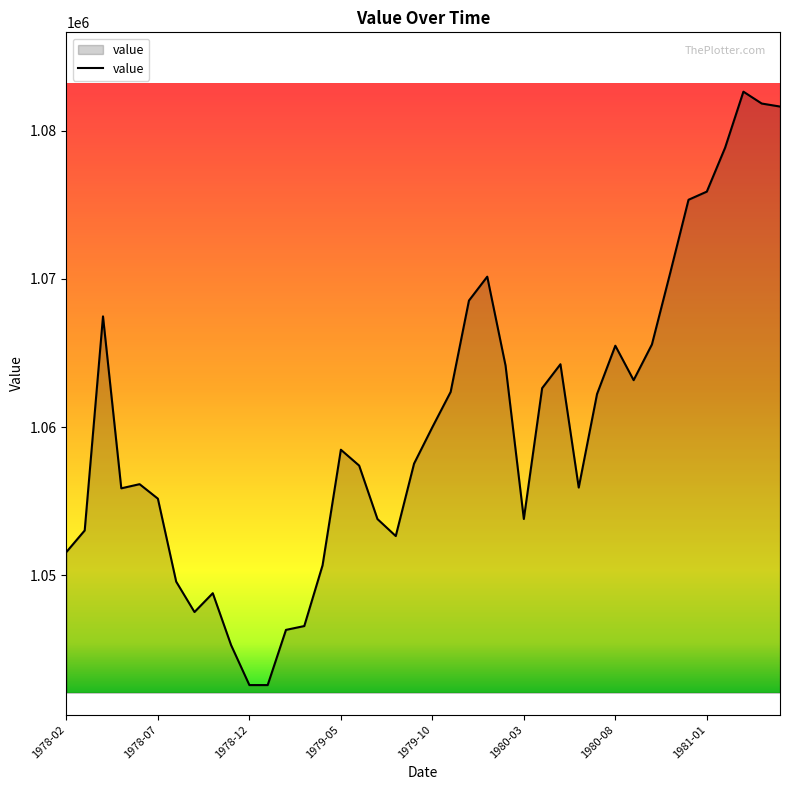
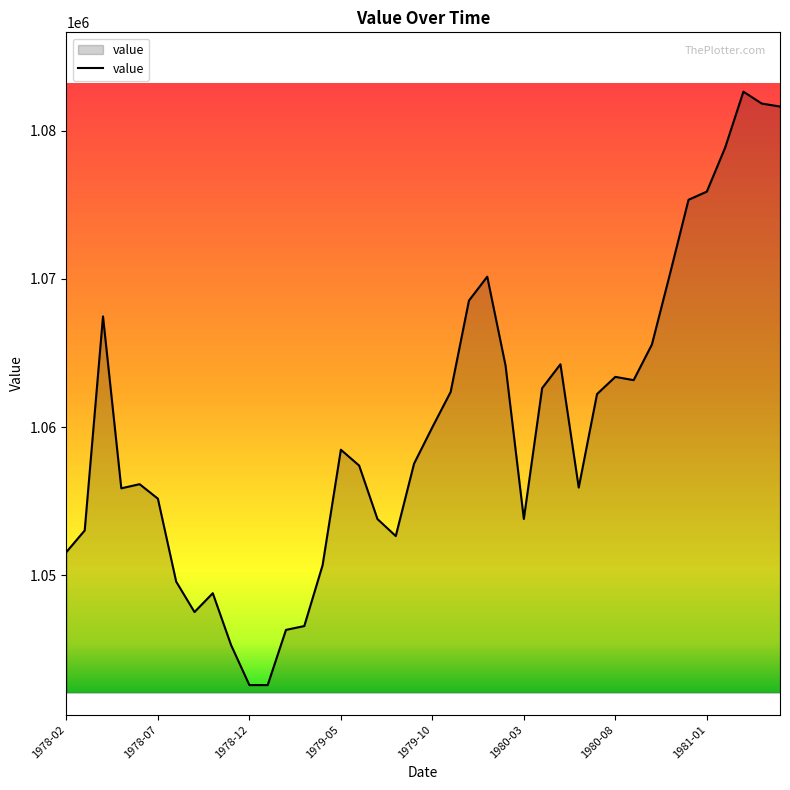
1980-08: 1065500 -> 1063400
